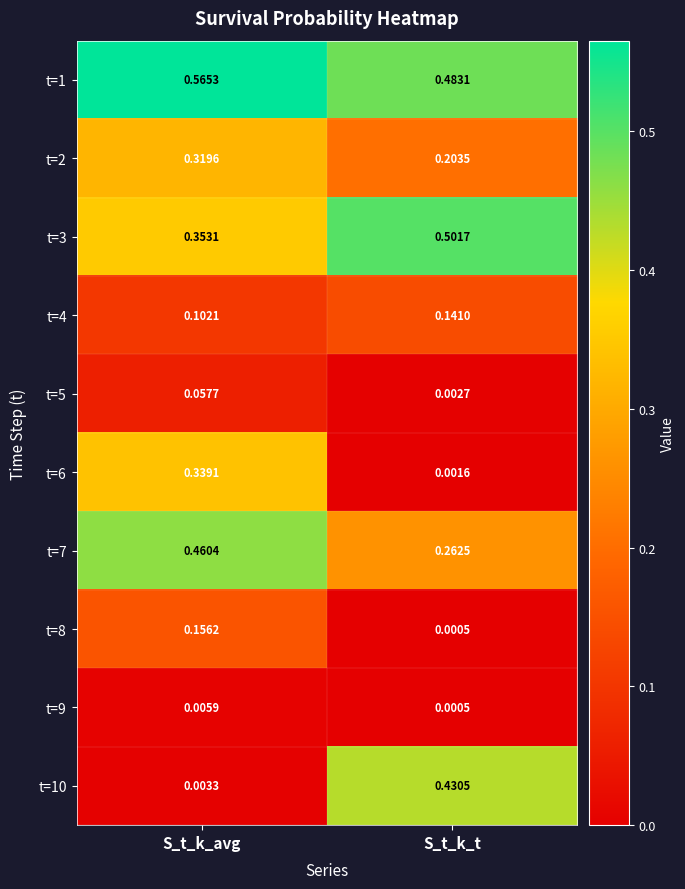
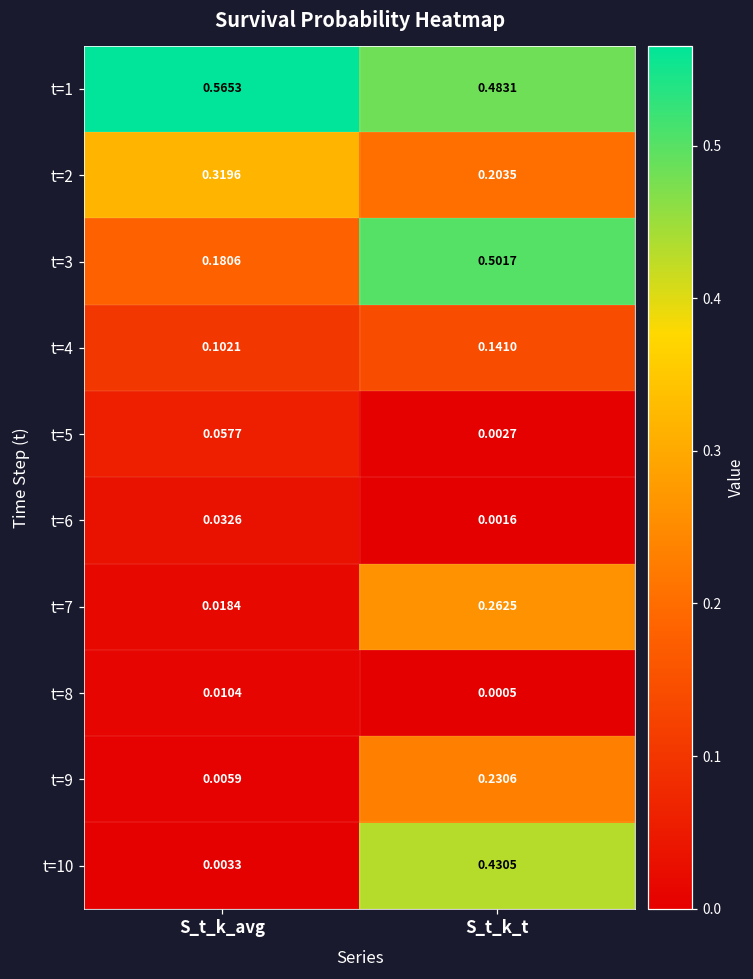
t=3, S_t_k_avg: 0.3531 -> 0.1806
t=6, S_t_k_avg: 0.3391 -> 0.0326
t=7, S_t_k_avg: 0.4604 -> 0.0184
t=8, S_t_k_avg: 0.1562 -> 0.0104
t=9, S_t_k_t: 0.0005 -> 0.2306
